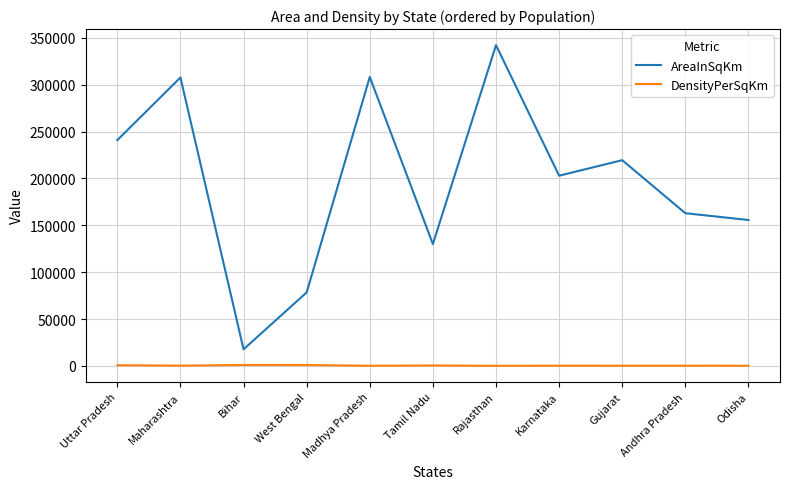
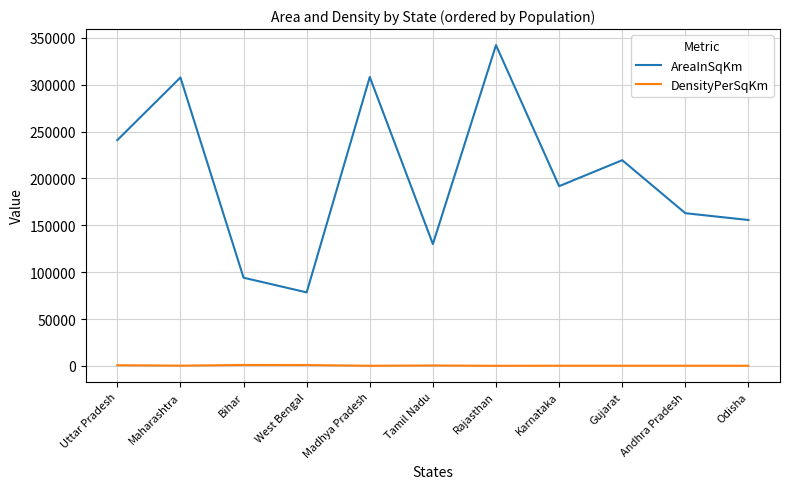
AreaInSqKm, Bihar: 20000 -> 90000
AreaInSqKm, Karnataka: 200000 -> 190000
